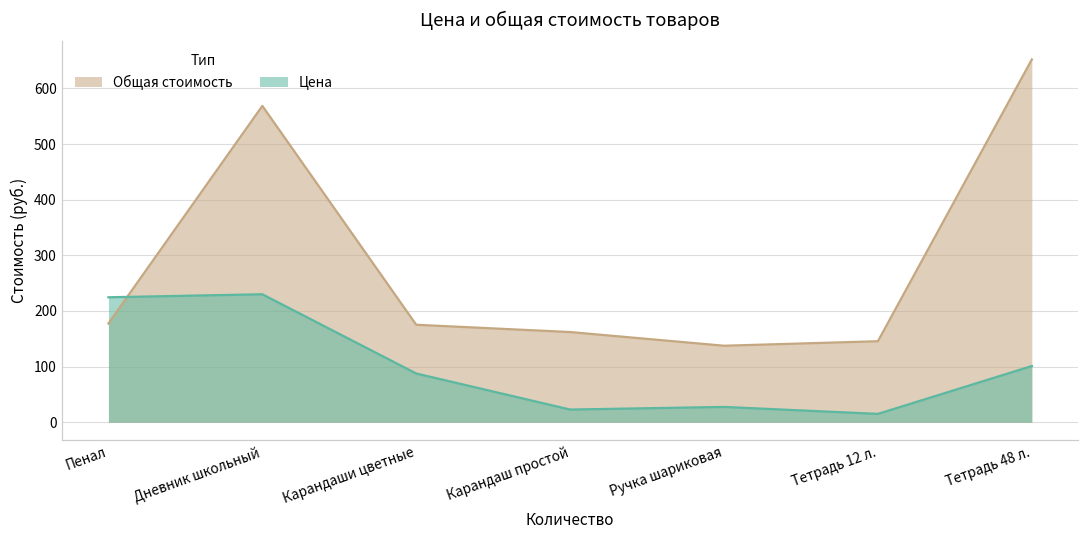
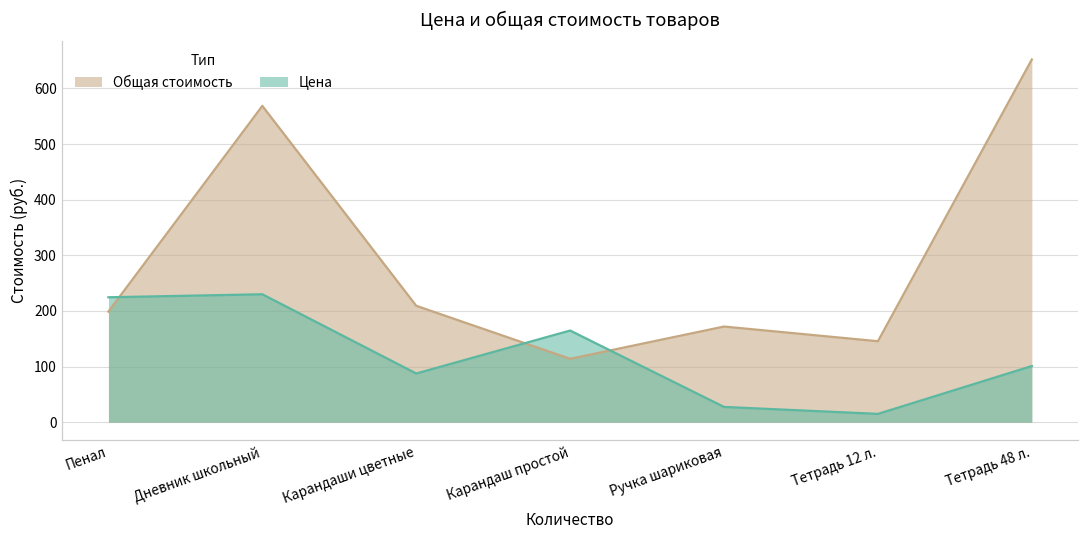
Общая стоимость, Пенал: 180 -> 200
Общая стоимость, Карандаши цветные: 180 -> 210
Общая стоимость, Карандаш простой: 160 -> 110
Цена, Карандаш простой: 20 -> 160
Общая стоимость, Ручка шариковая: 140 -> 170
